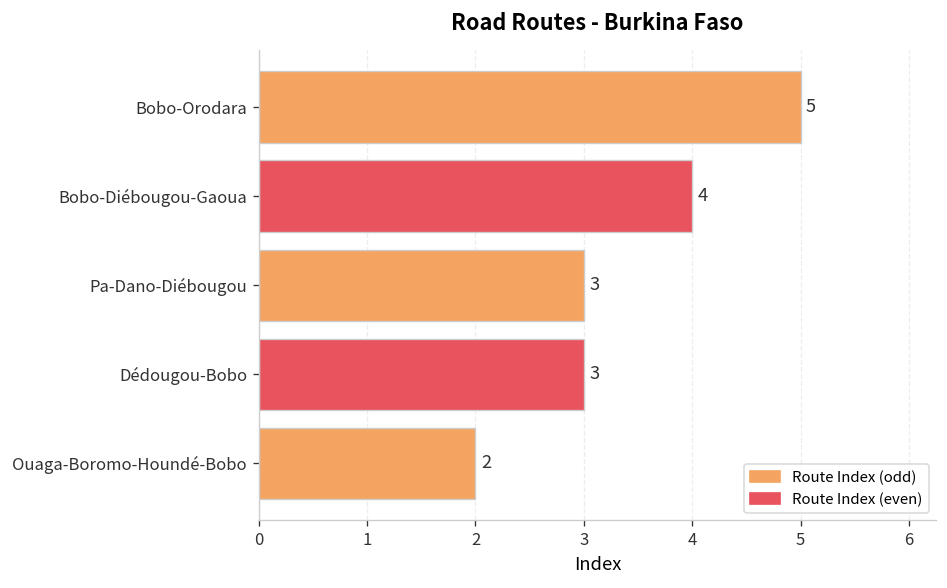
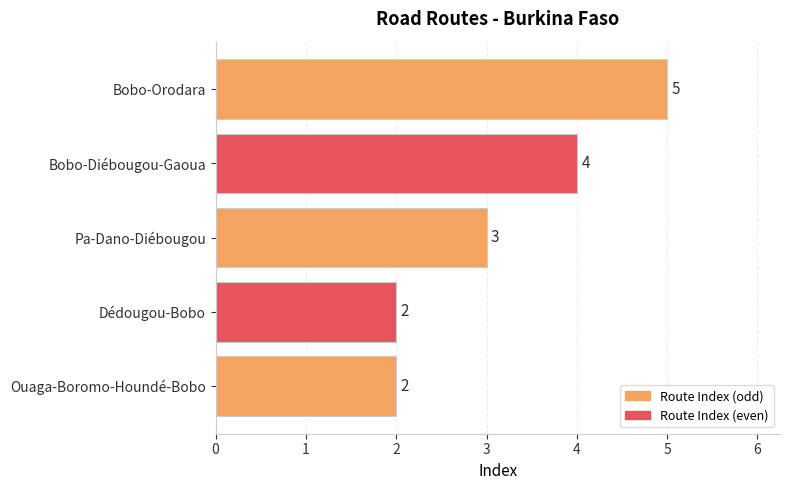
Dédougou-Bobo: 3 -> 2
